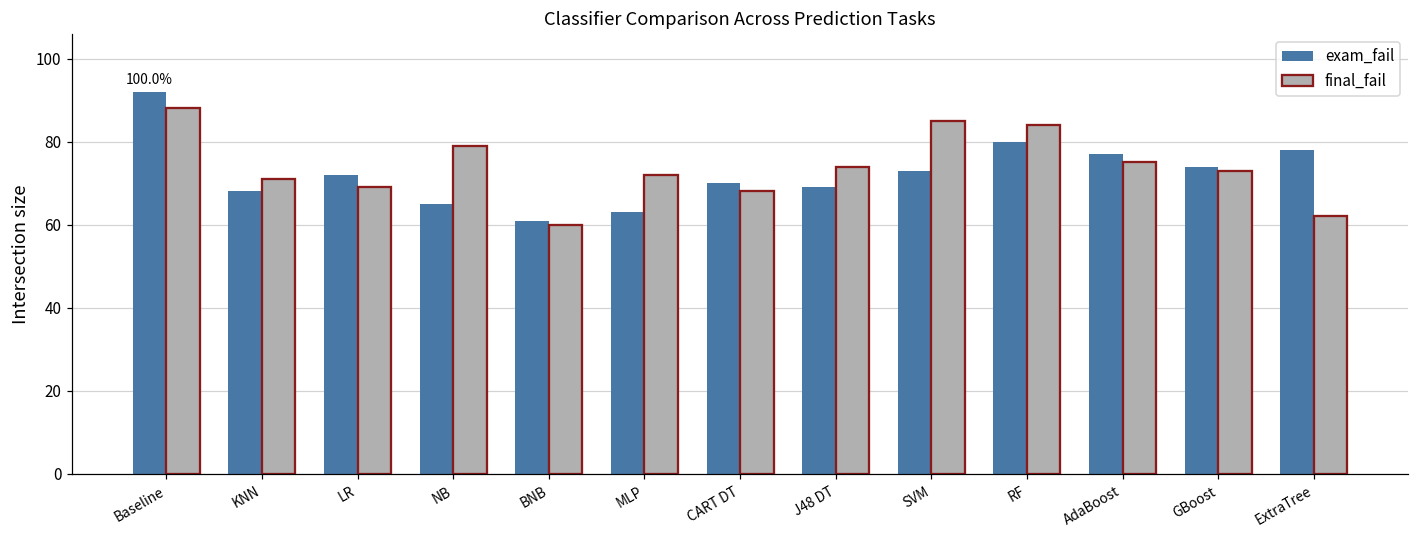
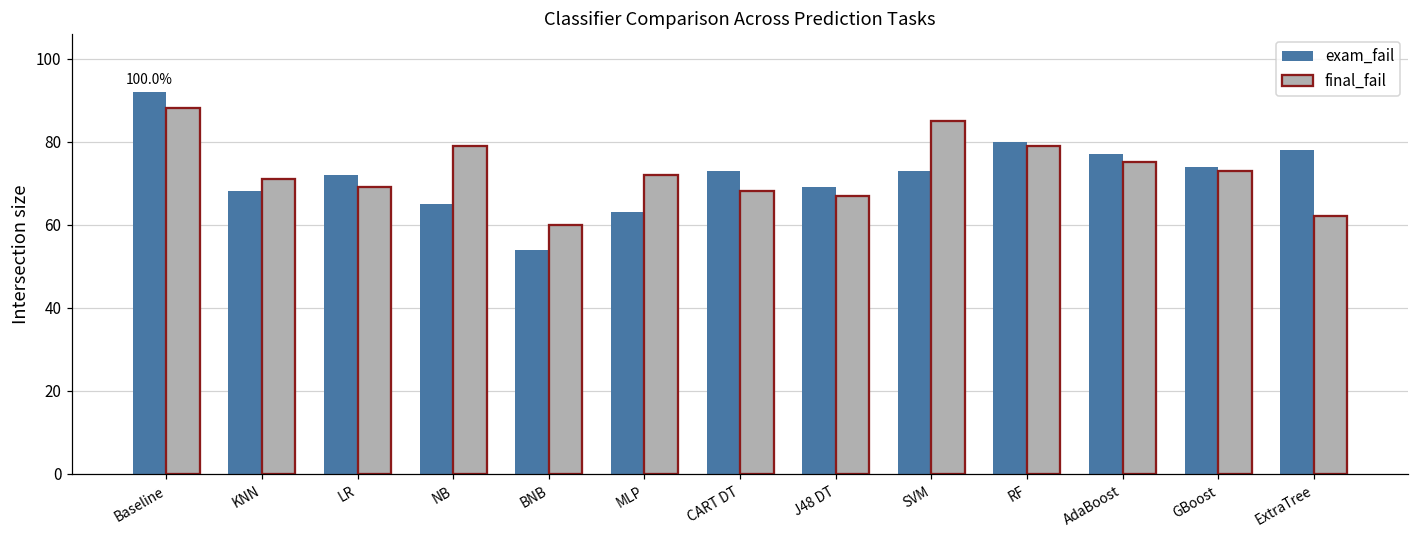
exam_fail, BNB: 61 -> 54
exam_fail, CART DT: 70 -> 73
final_fail, J48 DT: 74 -> 67
final_fail, RF: 84 -> 79
